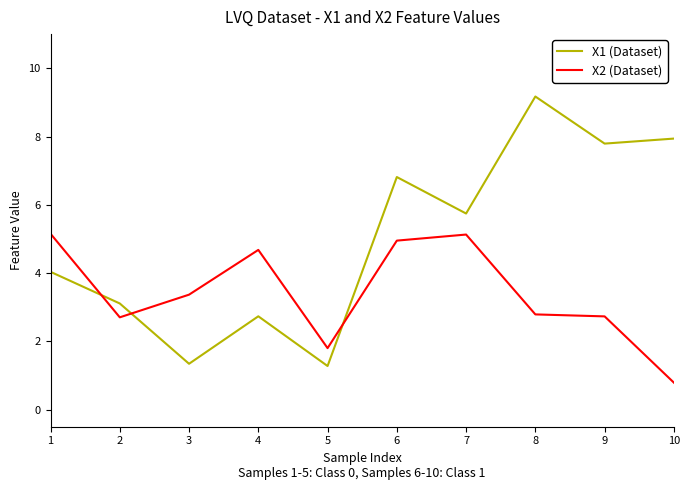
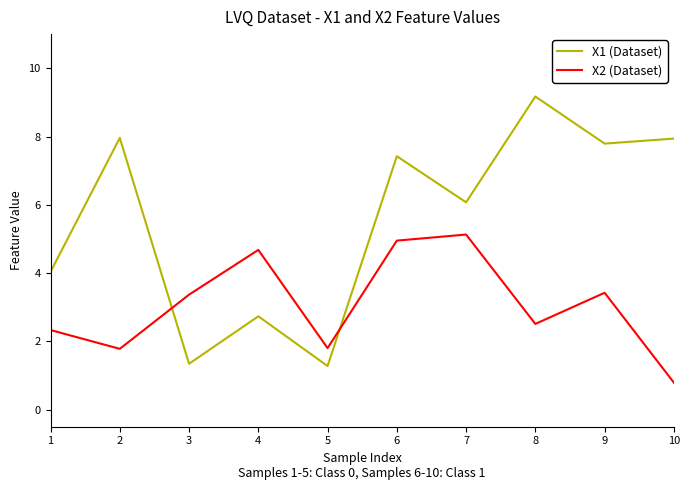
X2 (Dataset), 1: 5.2 -> 2.3
X1 (Dataset), 2: 3.1 -> 8.0
X2 (Dataset), 2: 2.7 -> 1.8
X1 (Dataset), 6: 6.8 -> 7.4
X1 (Dataset), 7: 5.7 -> 6.1
X2 (Dataset), 8: 2.8 -> 2.5
X2 (Dataset), 9: 2.7 -> 3.4
